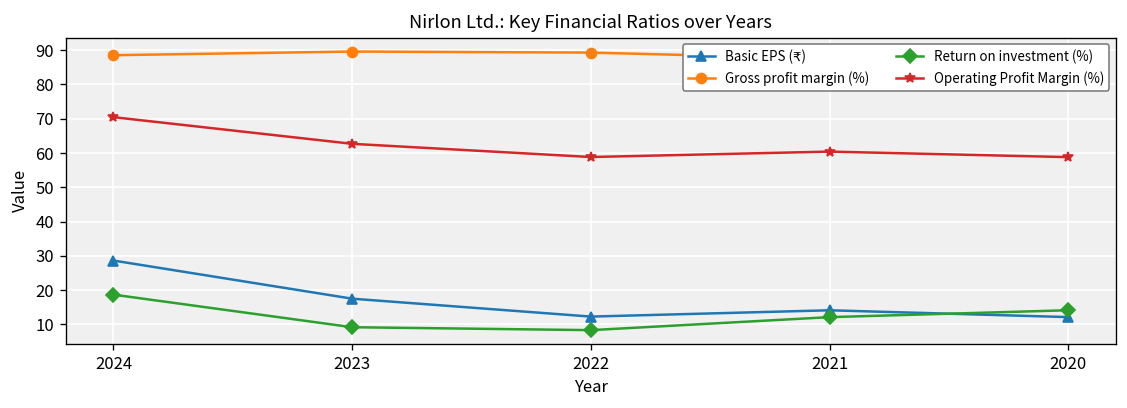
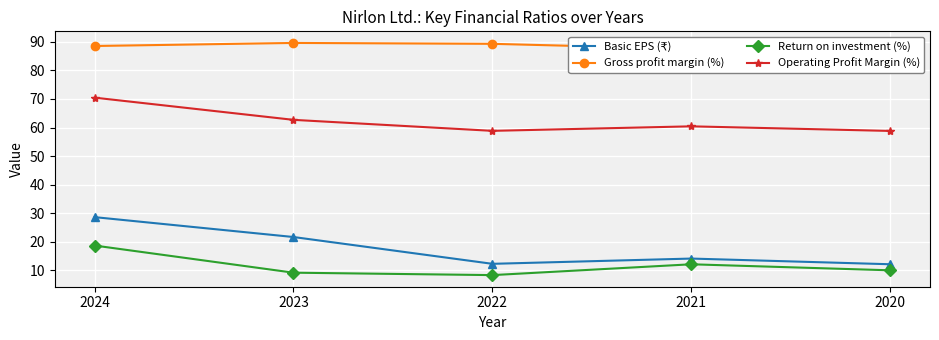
Basic EPS (₹), 2023: 18 -> 22
Return on investment (%), 2020: 14 -> 10
